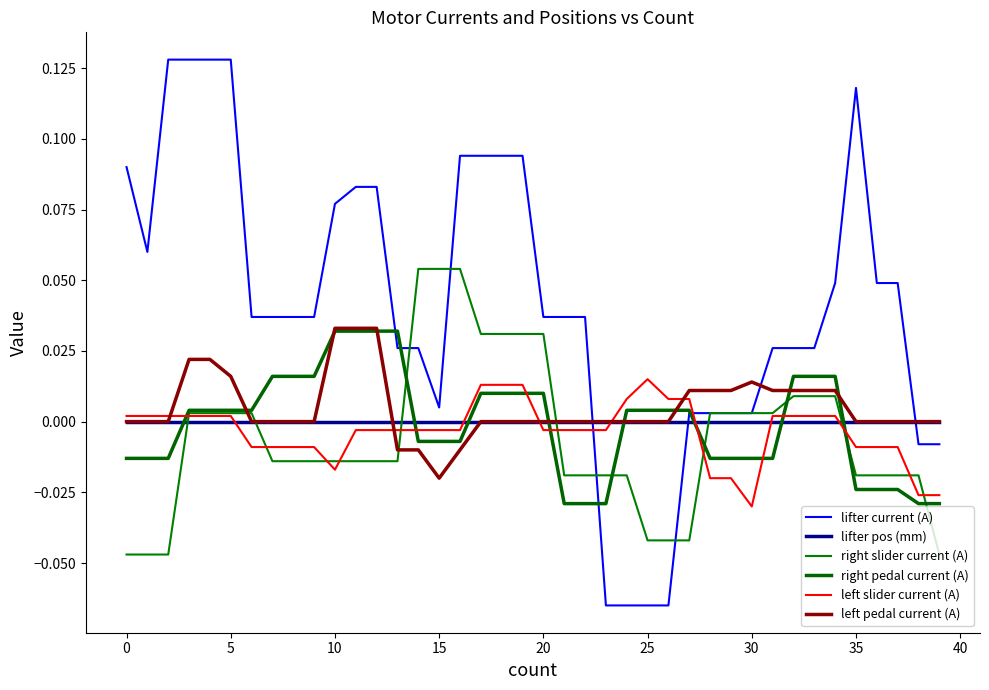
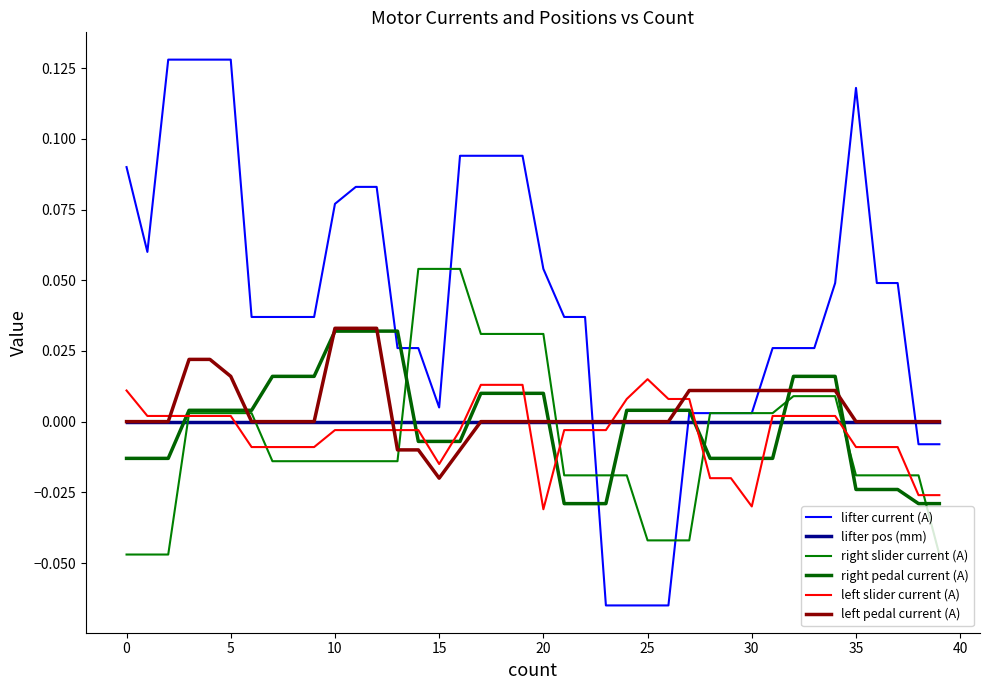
left slider current (A), 0: 0.002 -> 0.011
left slider current (A), 10: -0.017 -> -0.003
left slider current (A), 15: -0.003 -> -0.015
lifter current (A), 20: 0.037 -> 0.054
left slider current (A), 20: -0.003 -> -0.031
left pedal current (A), 30: 0.014 -> 0.011
